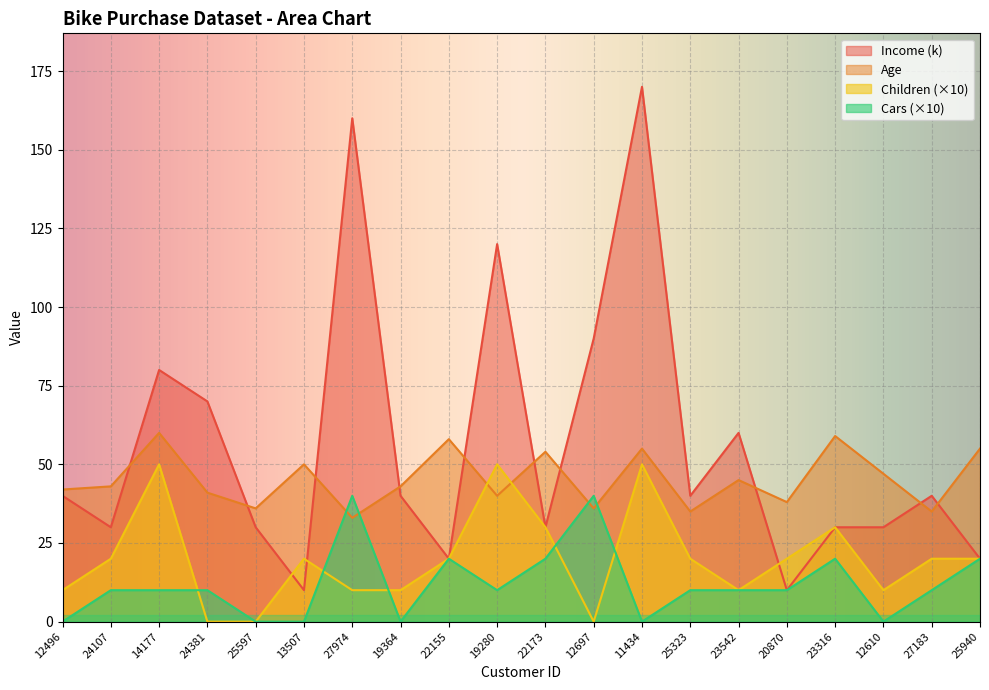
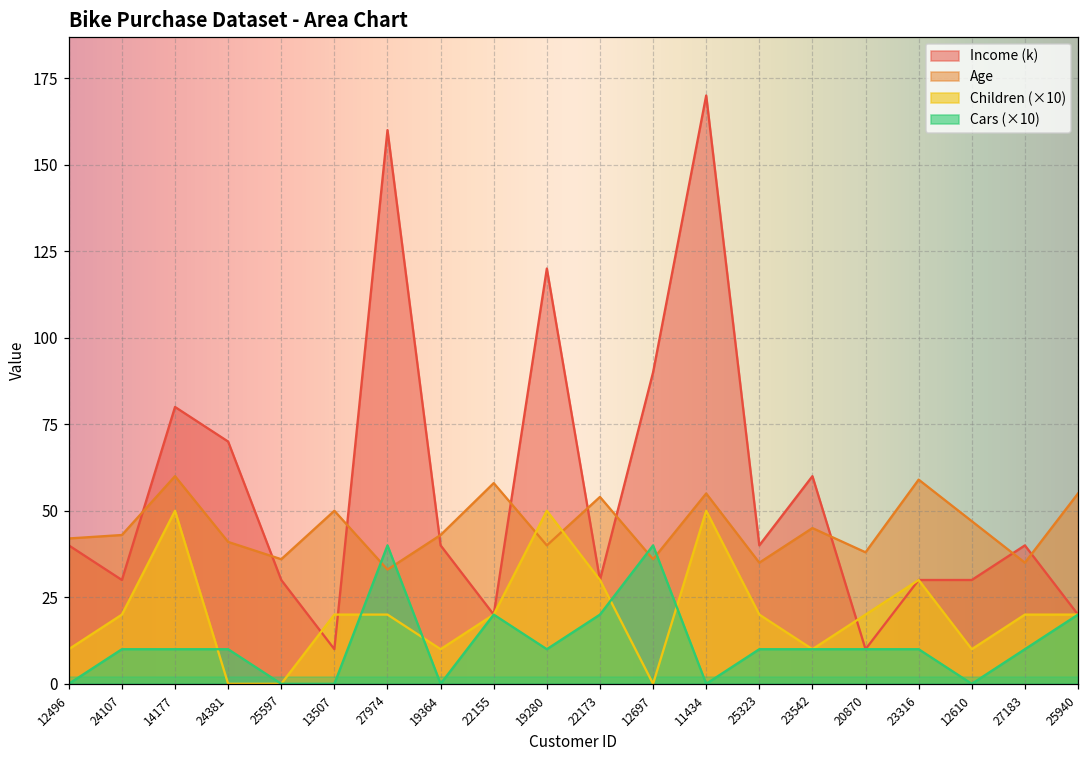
Children (×10), 27974: 10 -> 20
Cars (×10), 23316: 20 -> 10
